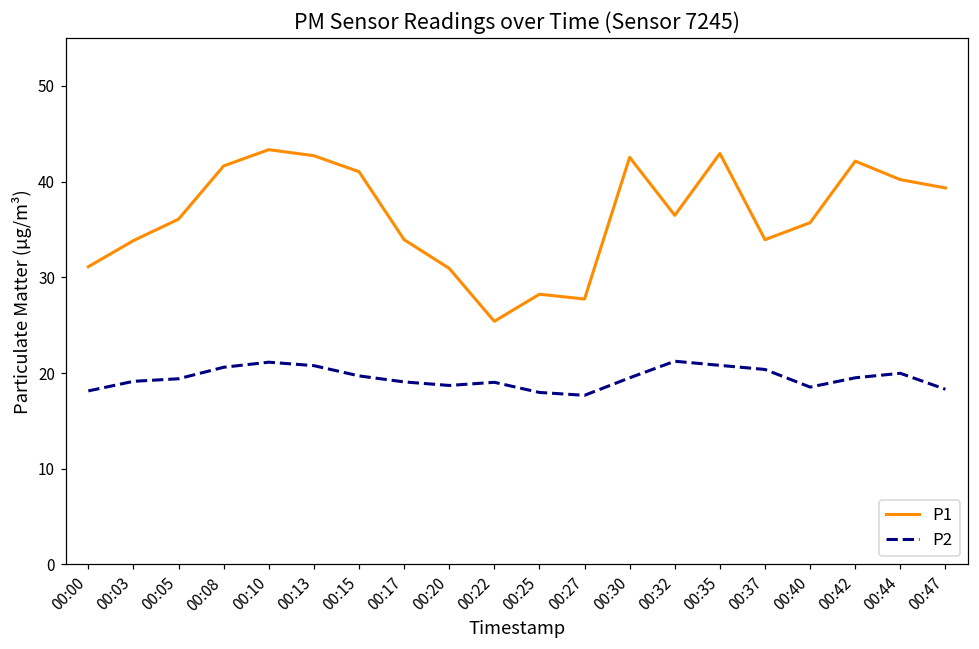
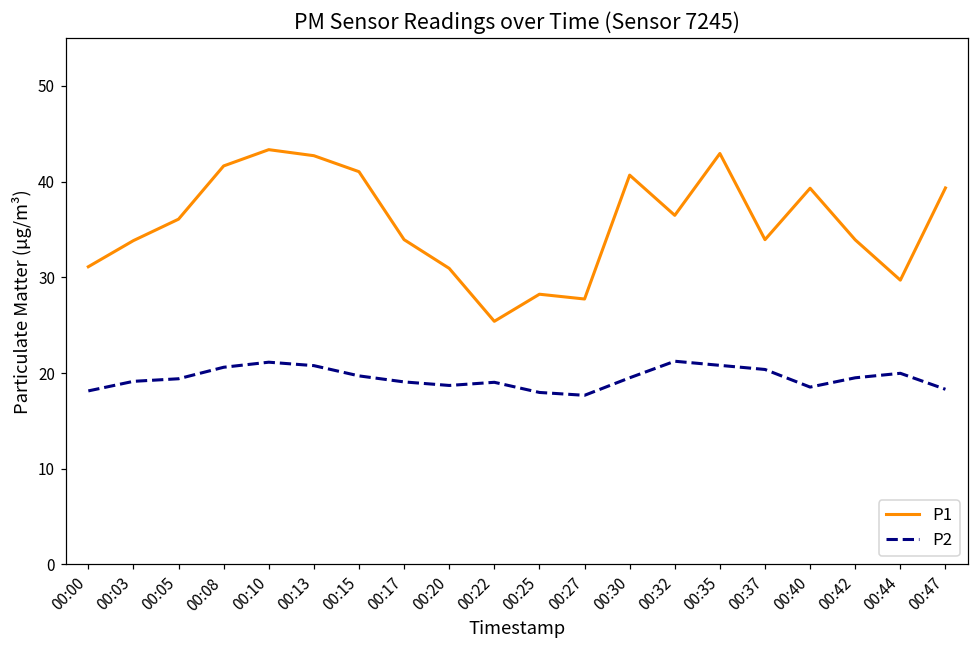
P1, 00:30: 43 -> 41
P1, 00:40: 36 -> 39
P1, 00:42: 42 -> 34
P1, 00:44: 40 -> 30
